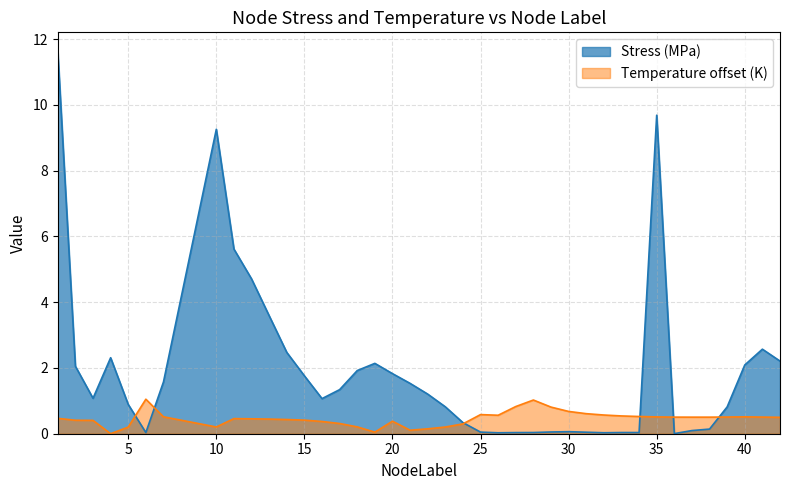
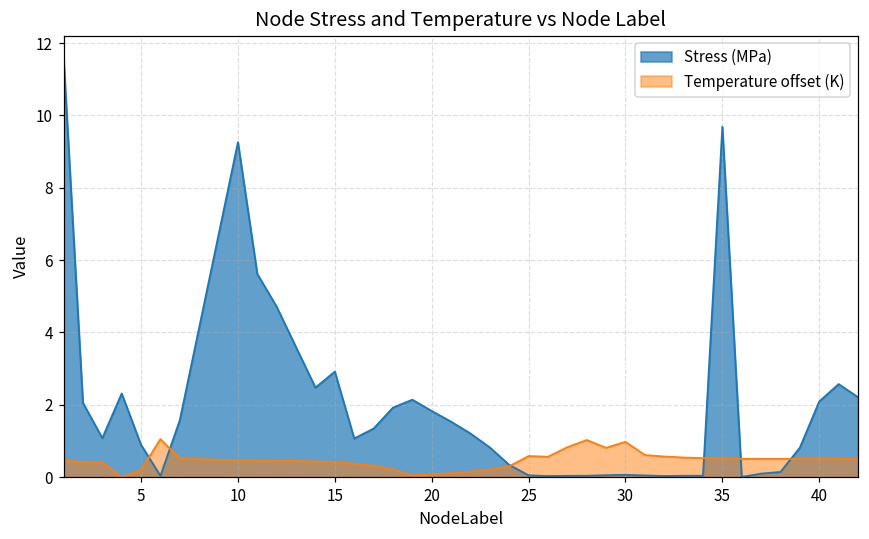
Temperature offset (K), 10: 0.2 -> 0.5
Stress (MPa), 15: 1.8 -> 2.9
Temperature offset (K), 20: 0.4 -> 0.1
Temperature offset (K), 30: 0.7 -> 1.0
